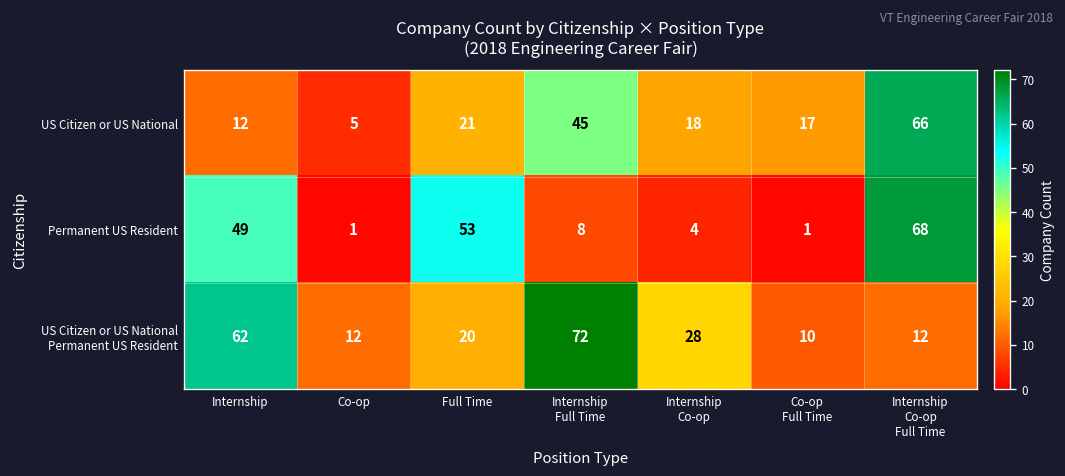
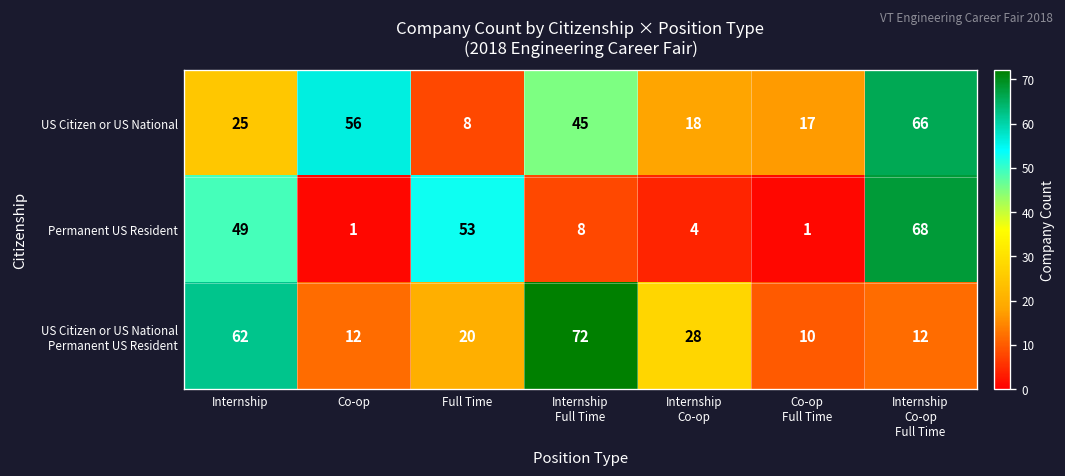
US Citizen or US National, Internship: 12 -> 25
US Citizen or US National, Co-op: 5 -> 56
US Citizen or US National, Full Time: 21 -> 8
